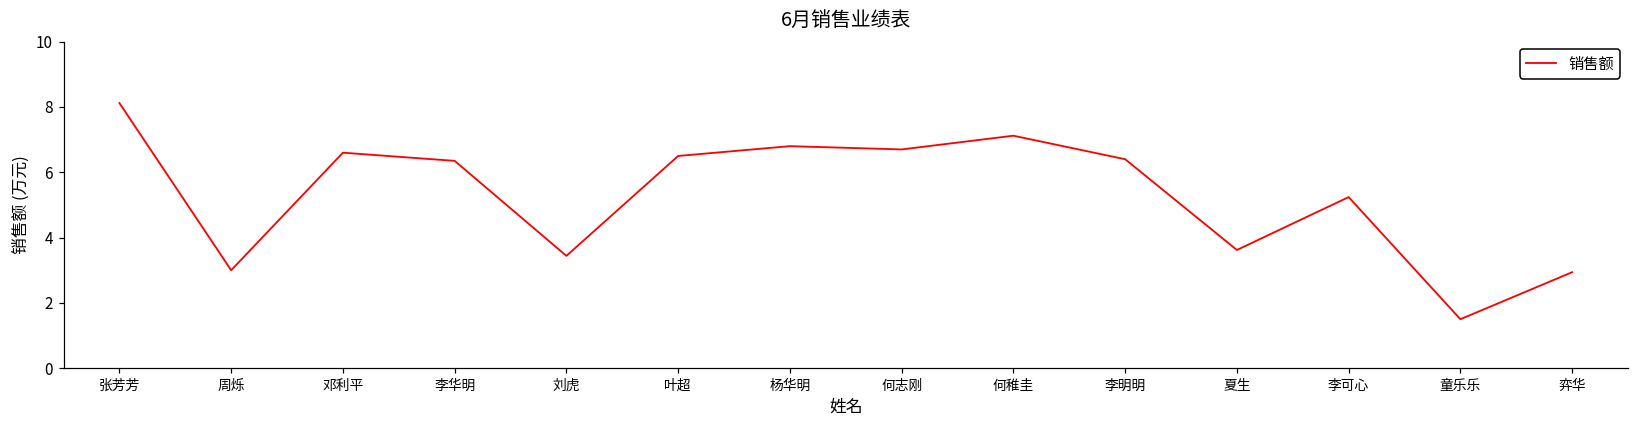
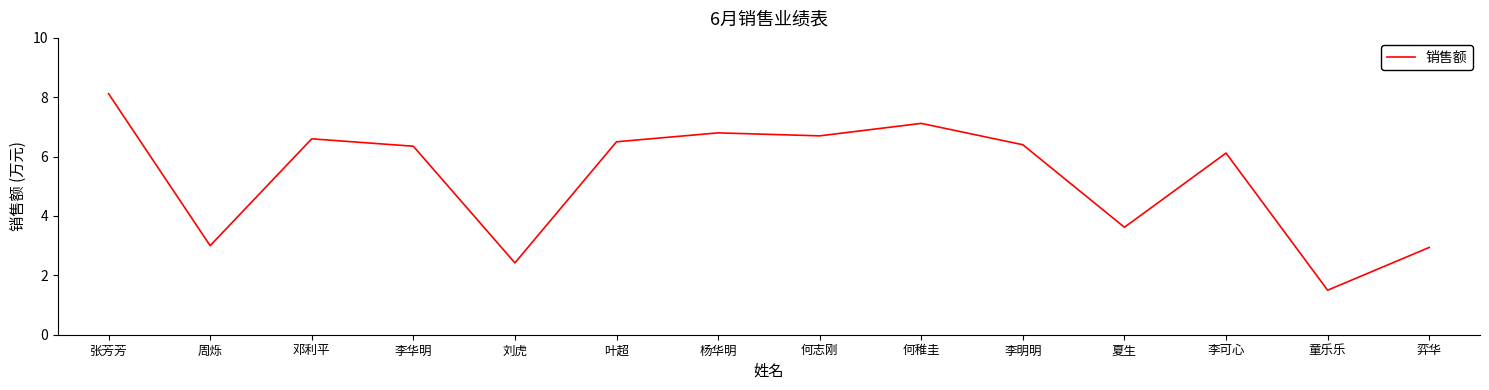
刘虎: 3.4 -> 2.4
李可心: 5.2 -> 6.1
